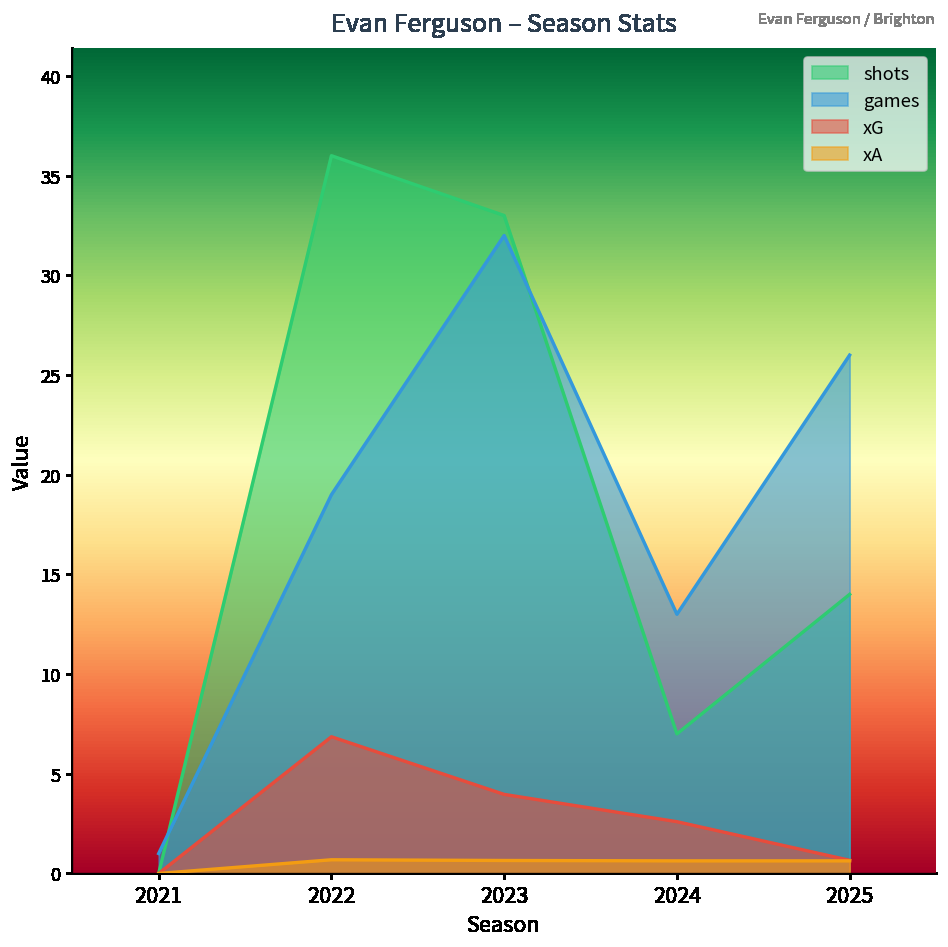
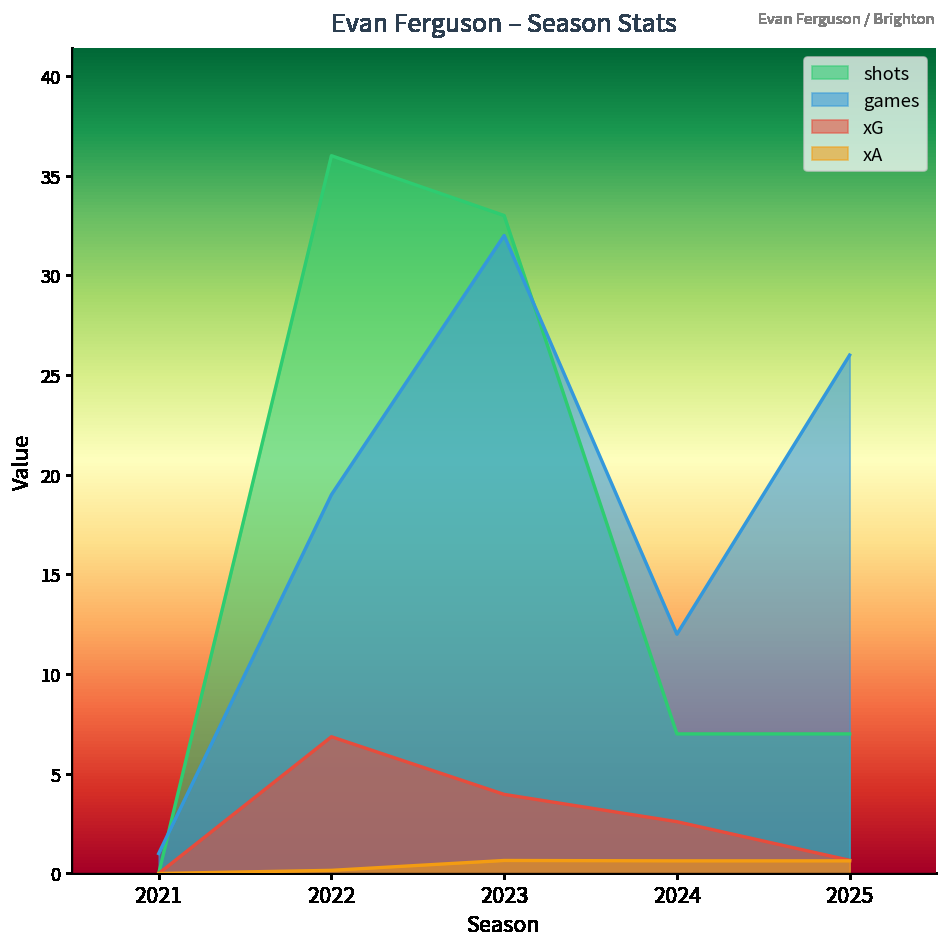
xA, 2022: 0.7 -> 0.2
games, 2024: 13 -> 12
shots, 2025: 14 -> 7
